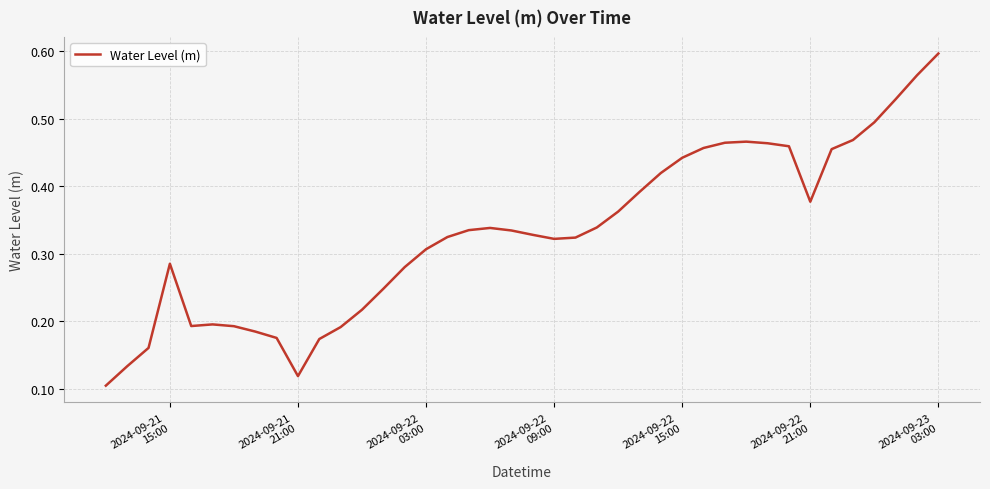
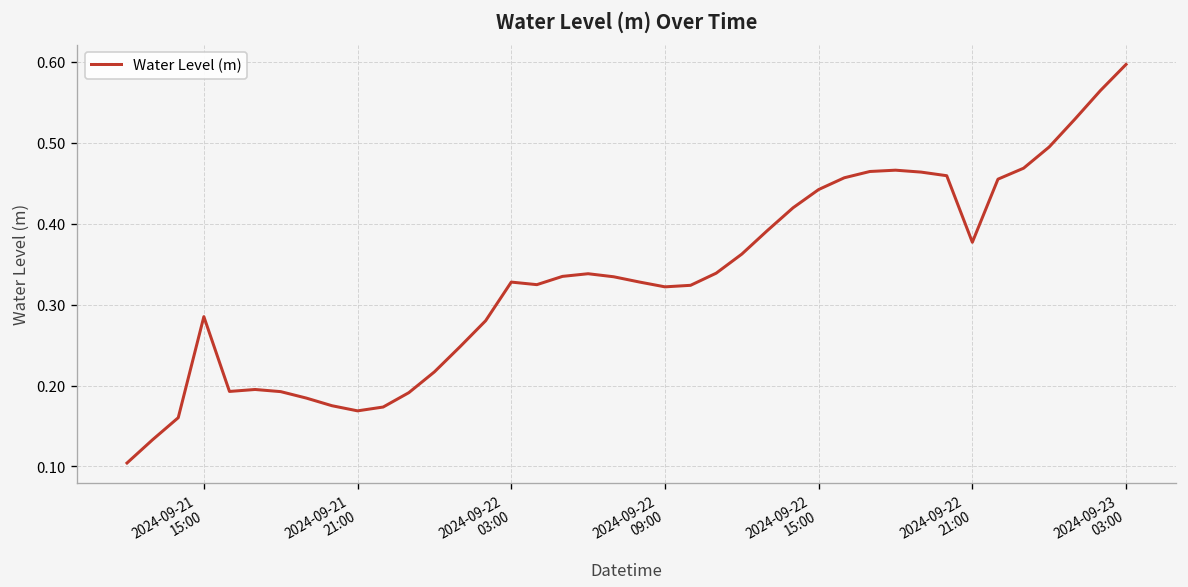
2024-09-21 21:00: 0.12 -> 0.17
2024-09-22 03:00: 0.31 -> 0.33
